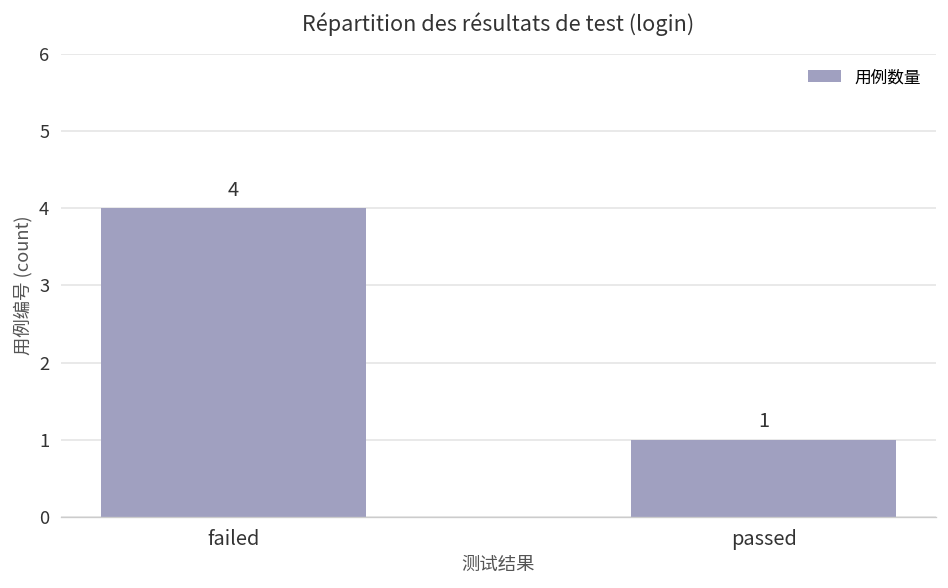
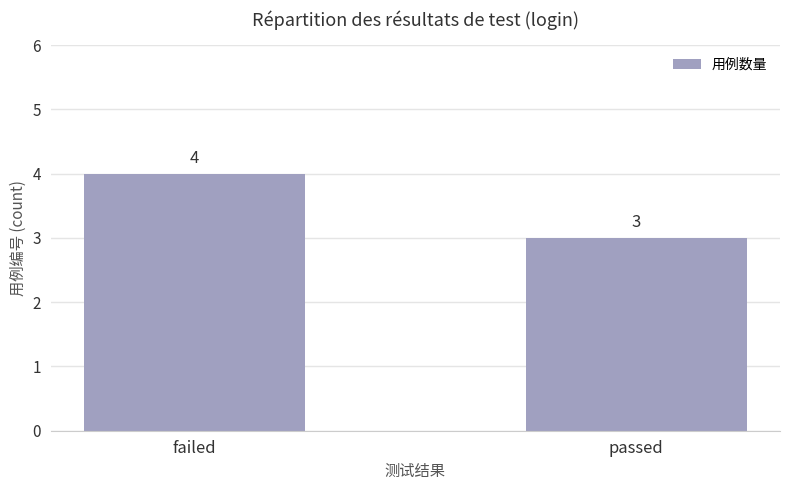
passed: 1 -> 3
